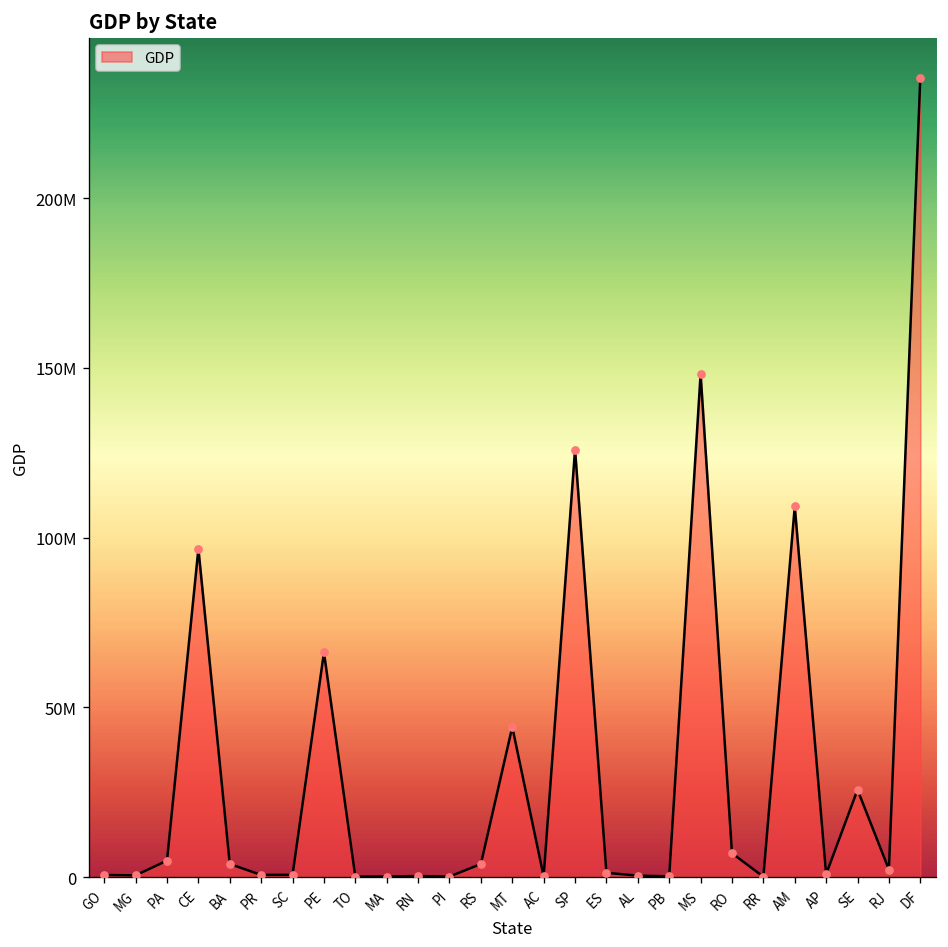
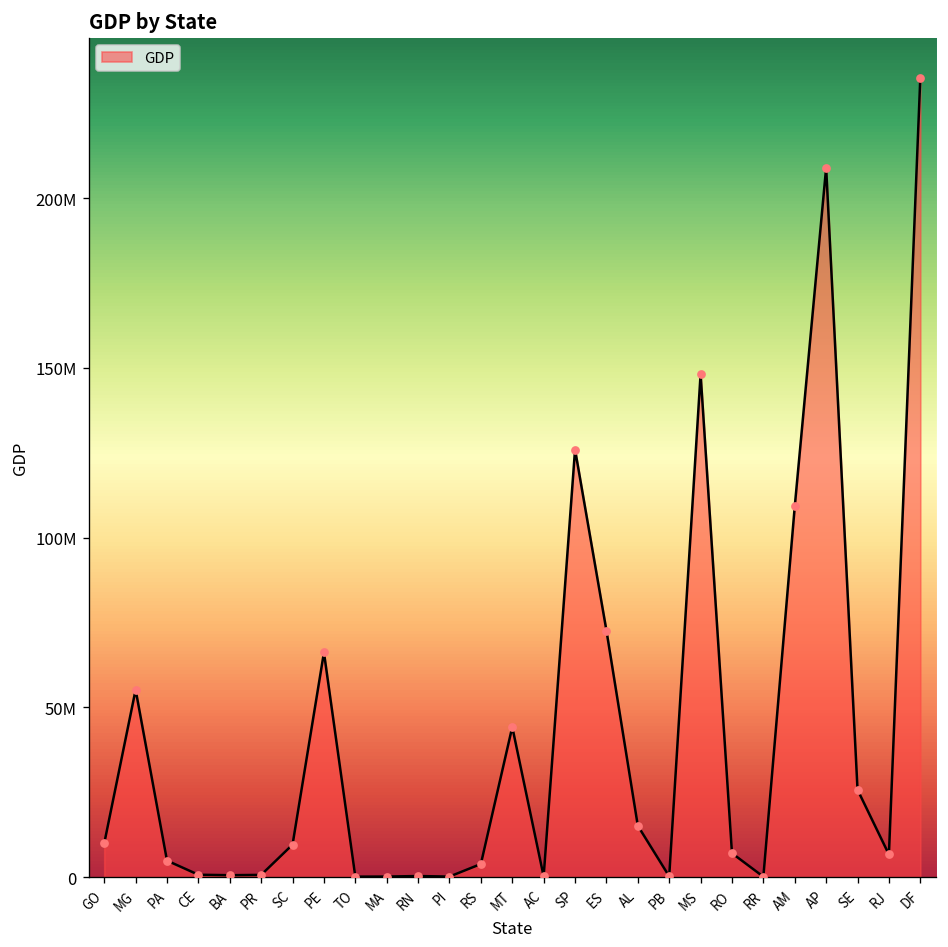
GO: 1000000 -> 10000000
MG: 1000000 -> 55000000
CE: 97000000 -> 1000000
BA: 4000000 -> 1000000
SC: 1000000 -> 10000000
ES: 1000000 -> 73000000
AL: 0 -> 15000000
AP: 1000000 -> 209000000
RJ: 2000000 -> 7000000
